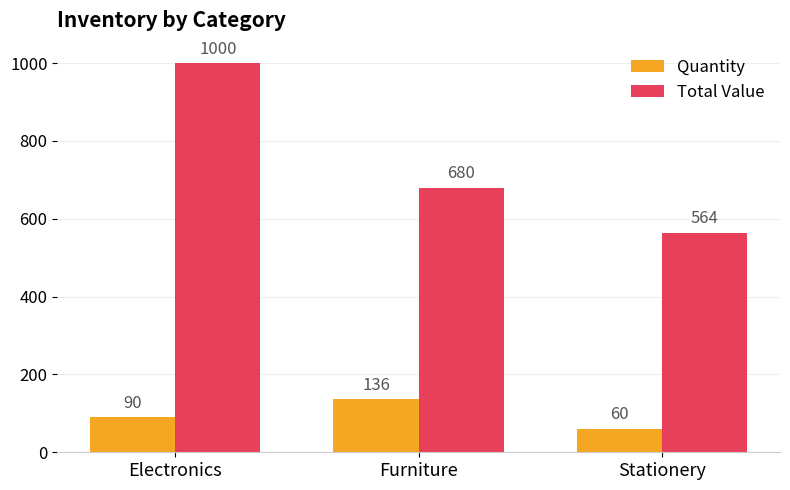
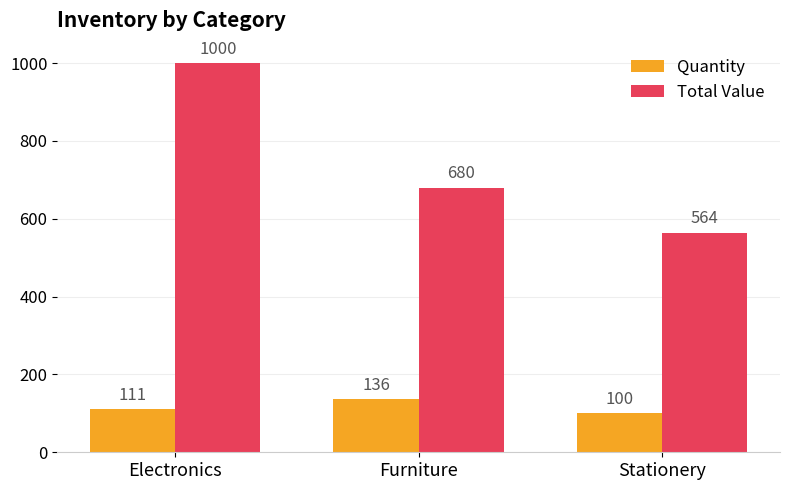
Quantity, Electronics: 90 -> 111
Quantity, Stationery: 60 -> 100
